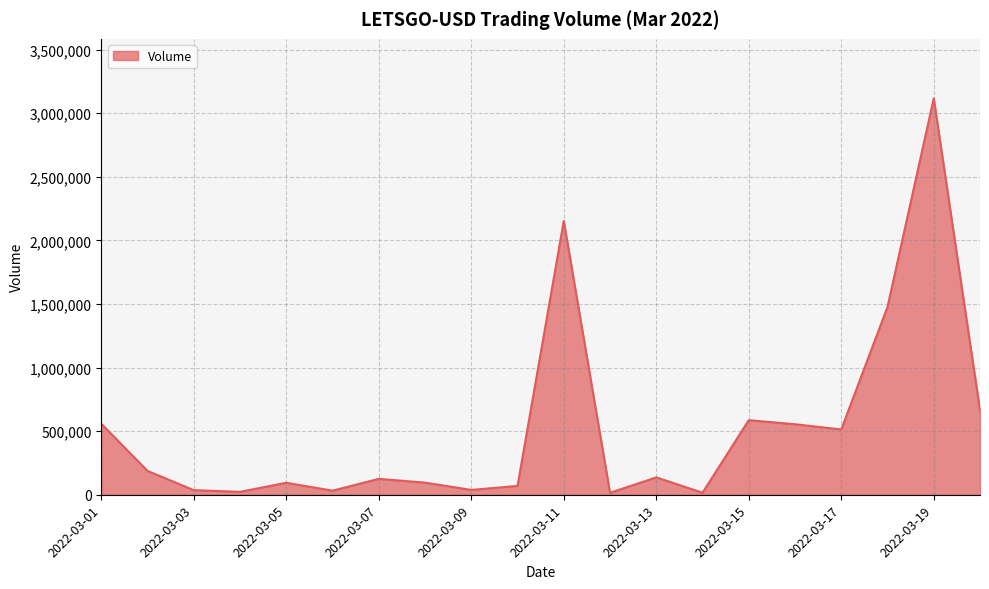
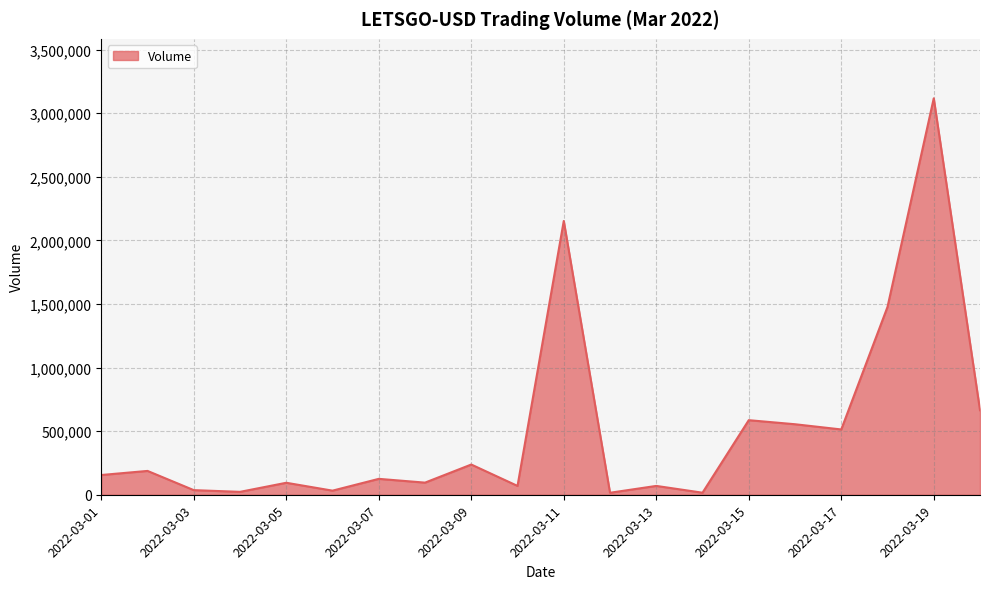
2022-03-01: 560,000 -> 160,000
2022-03-09: 40,000 -> 240,000
2022-03-13: 140,000 -> 70,000
